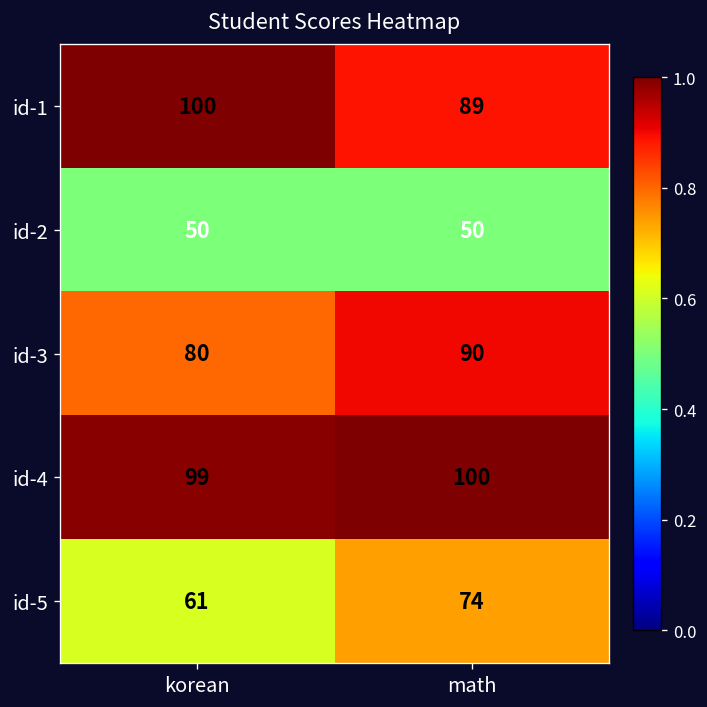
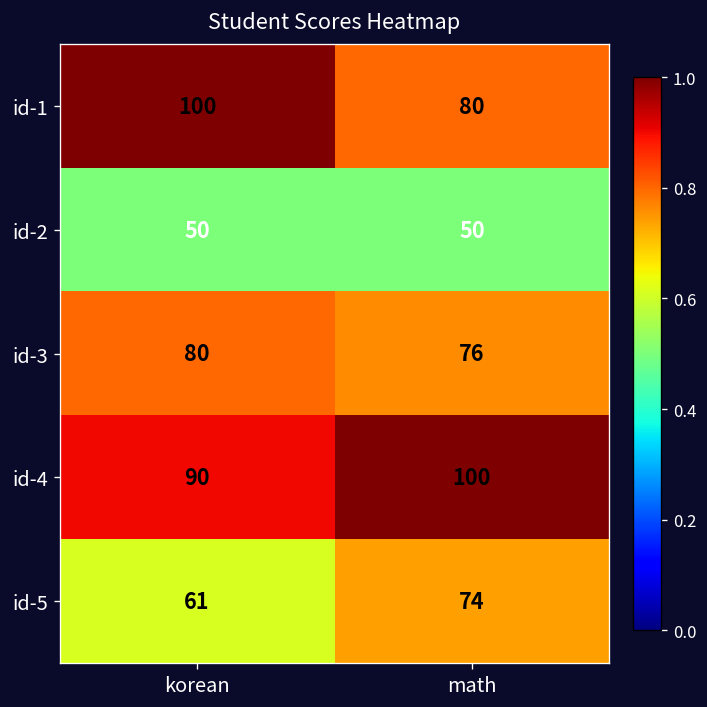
id-1, math: 89 -> 80
id-3, math: 90 -> 76
id-4, korean: 99 -> 90
